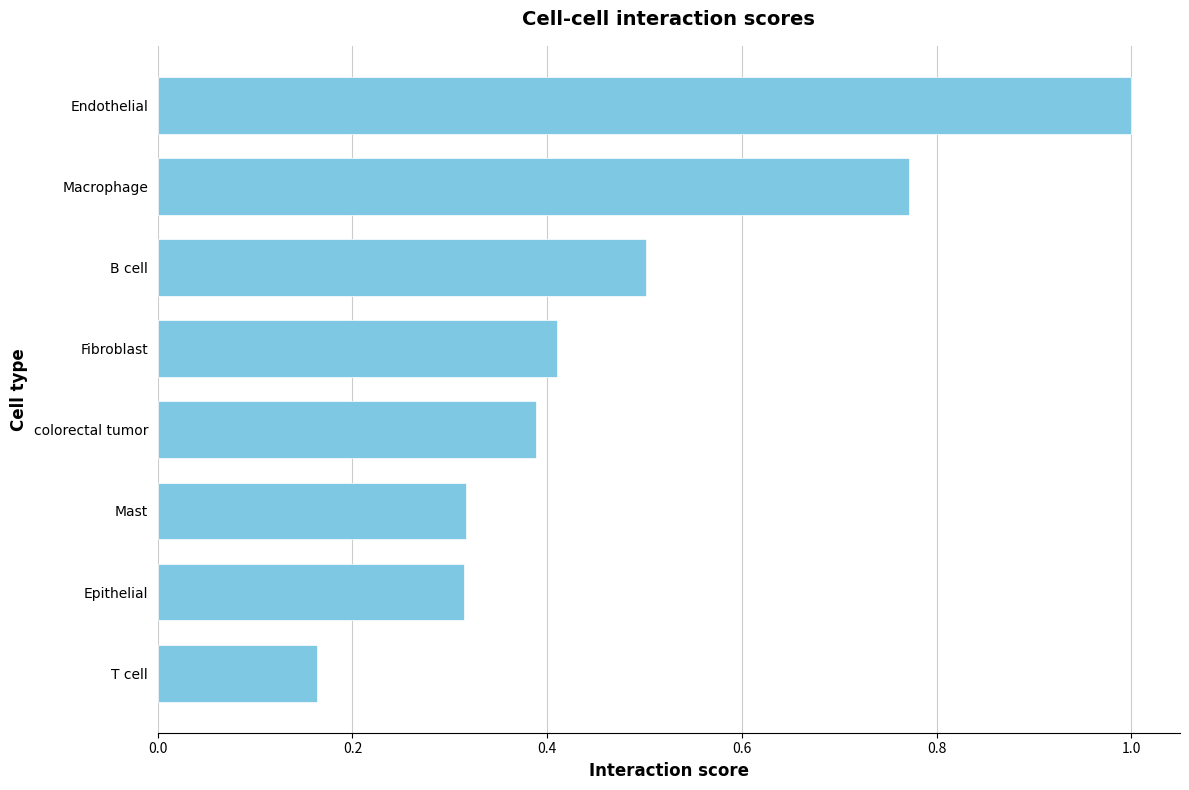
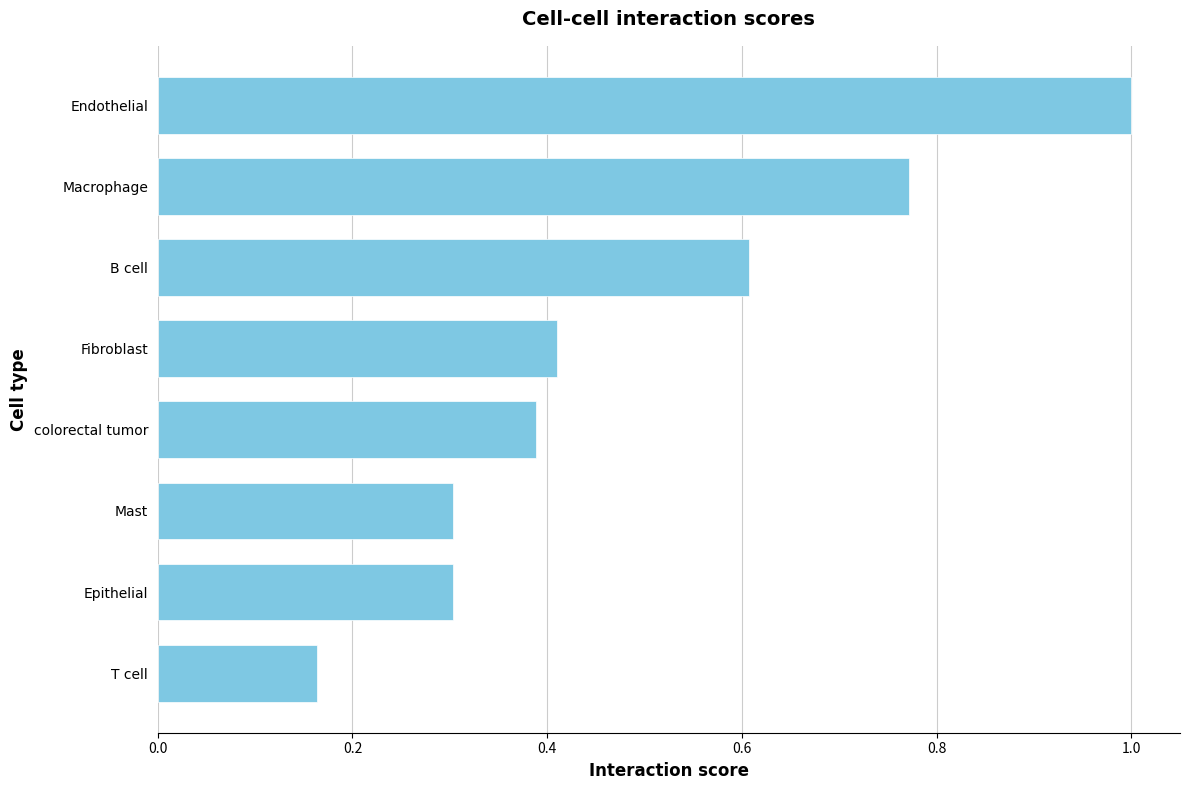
B cell: 0.50 -> 0.61
Mast: 0.32 -> 0.30
Epithelial: 0.31 -> 0.30
